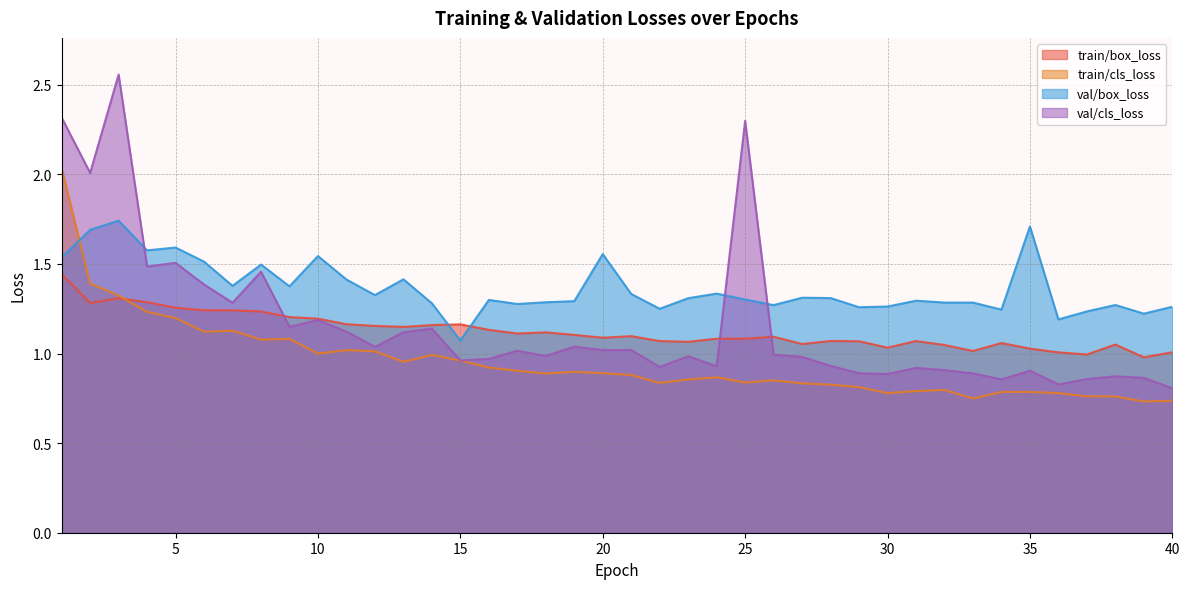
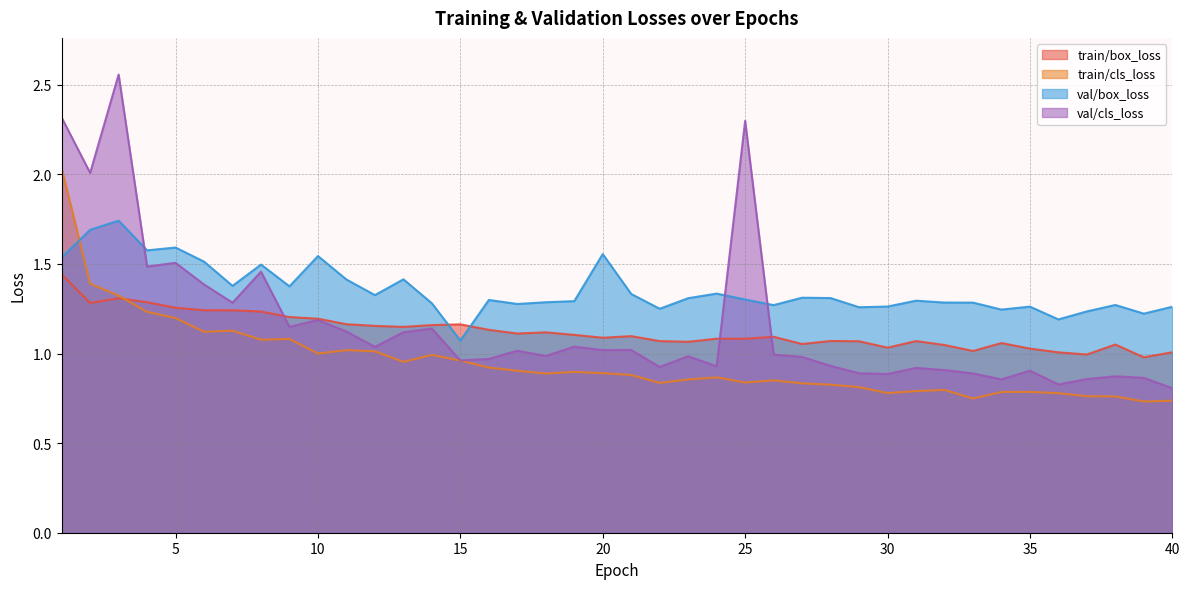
val/box_loss, 35: 1.71 -> 1.26
